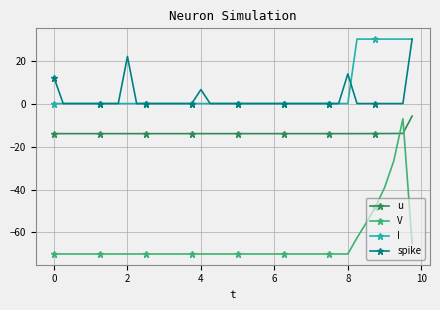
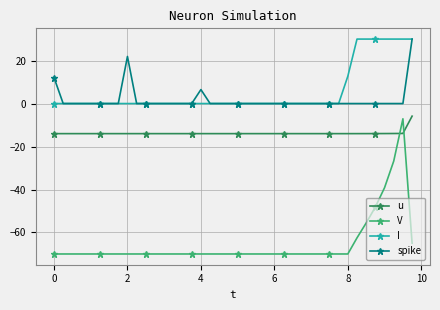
I, 8: 0 -> 13
spike, 8: 14 -> 0
